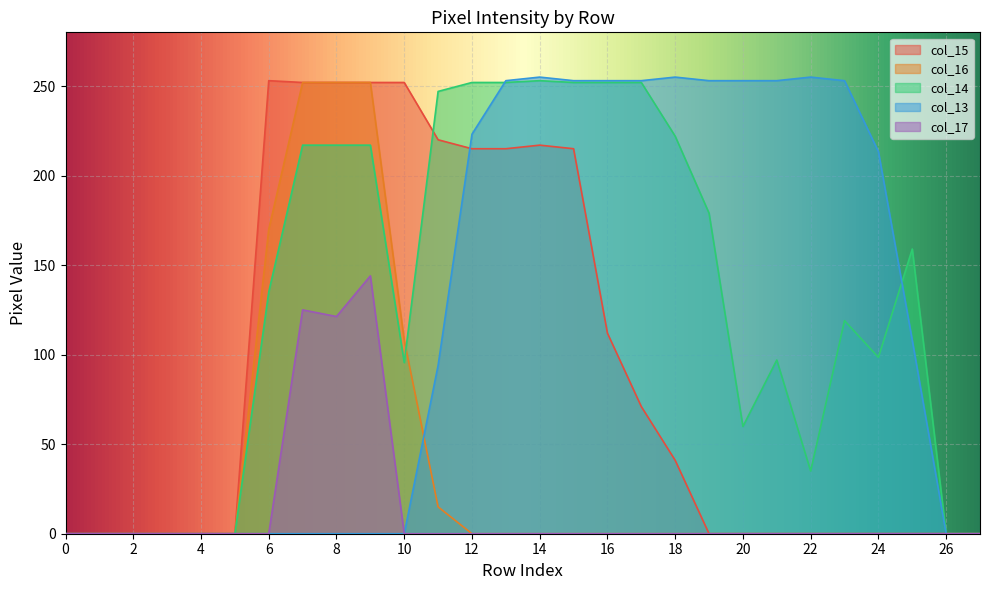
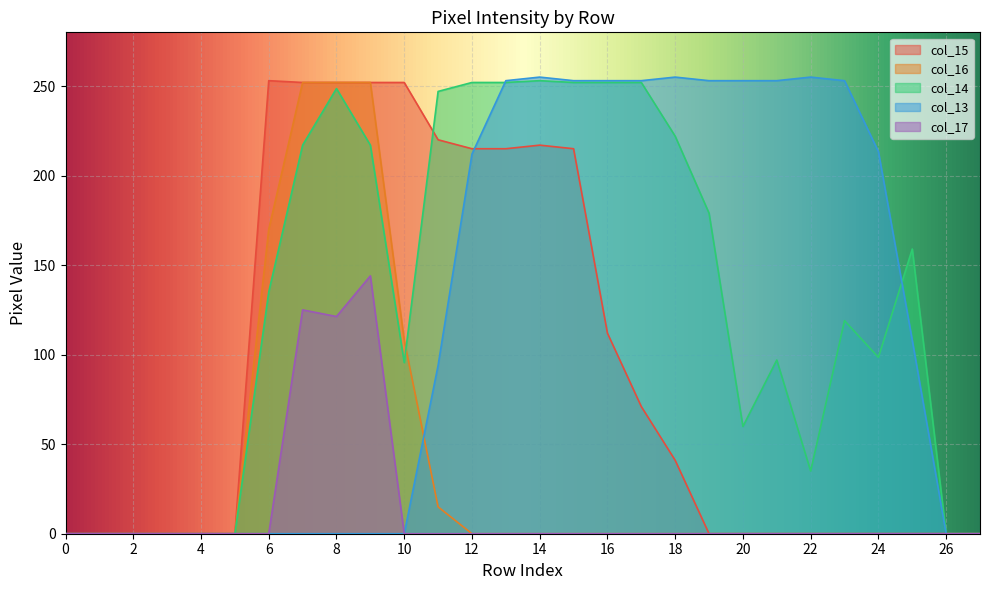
col_14, 8: 217 -> 249
col_13, 12: 223 -> 212
